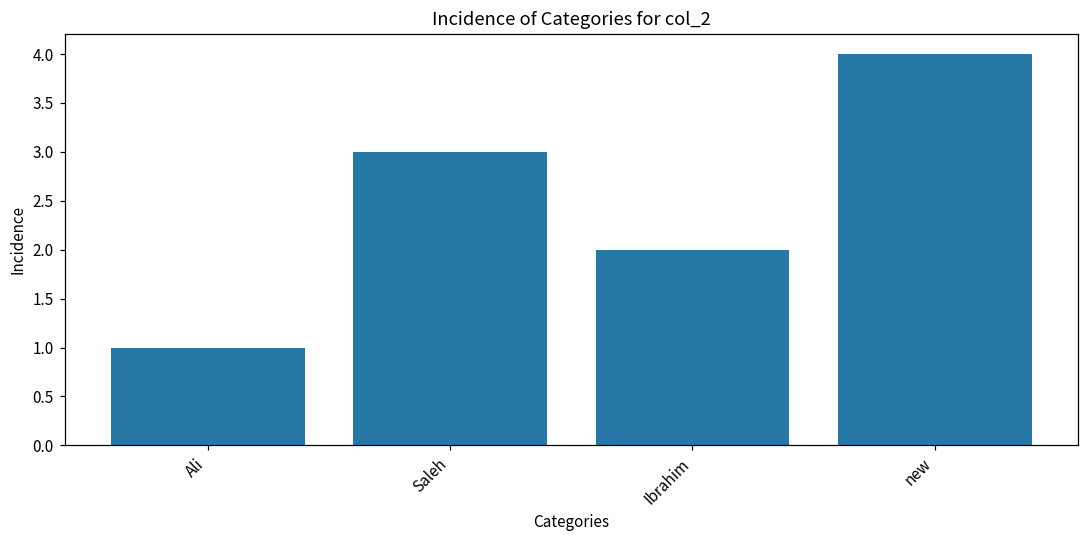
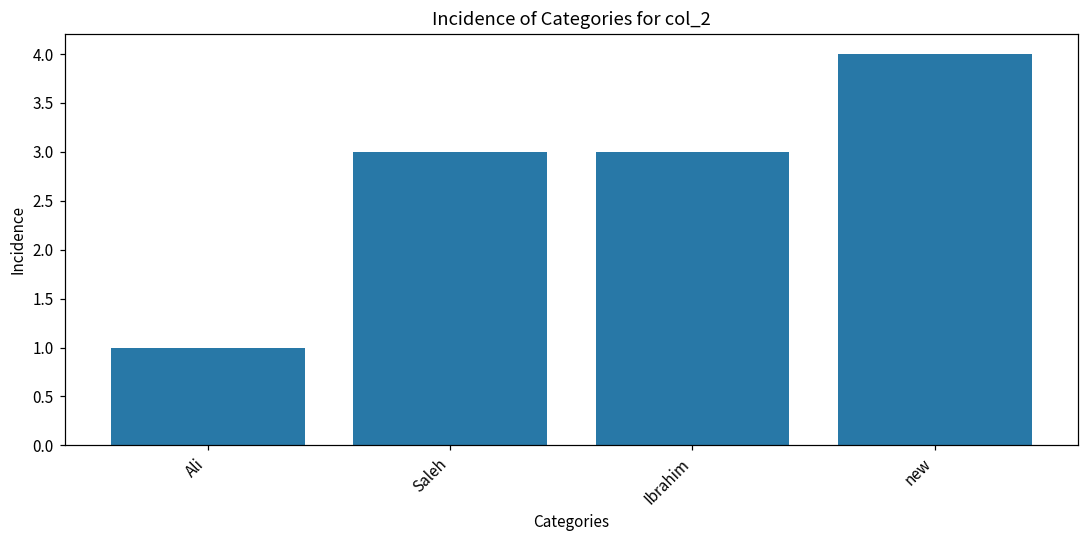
Ibrahim: 2 -> 3
